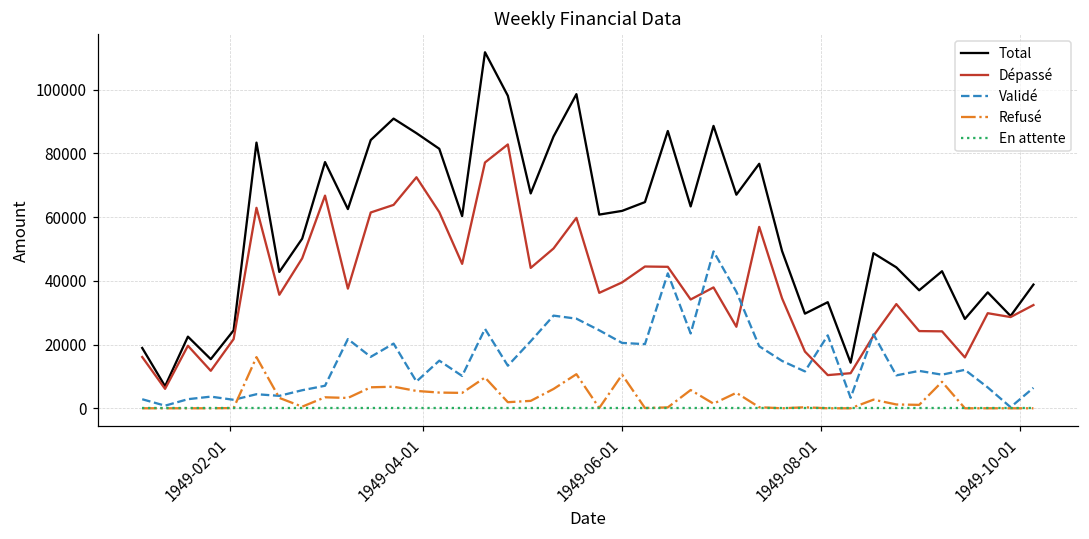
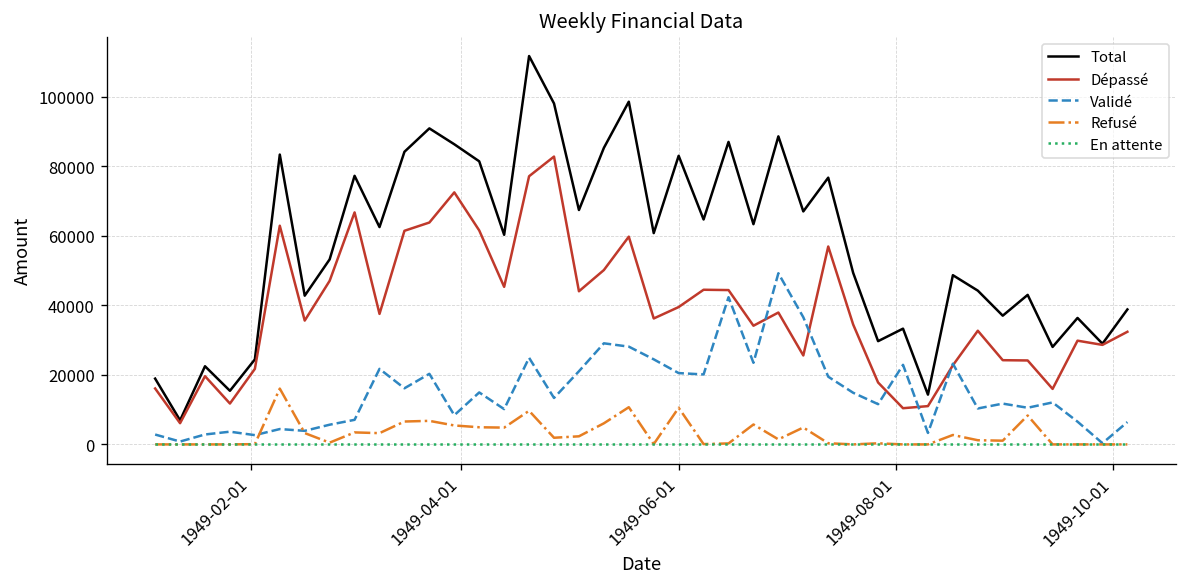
Total, 1949-06-01: 62000 -> 83000
